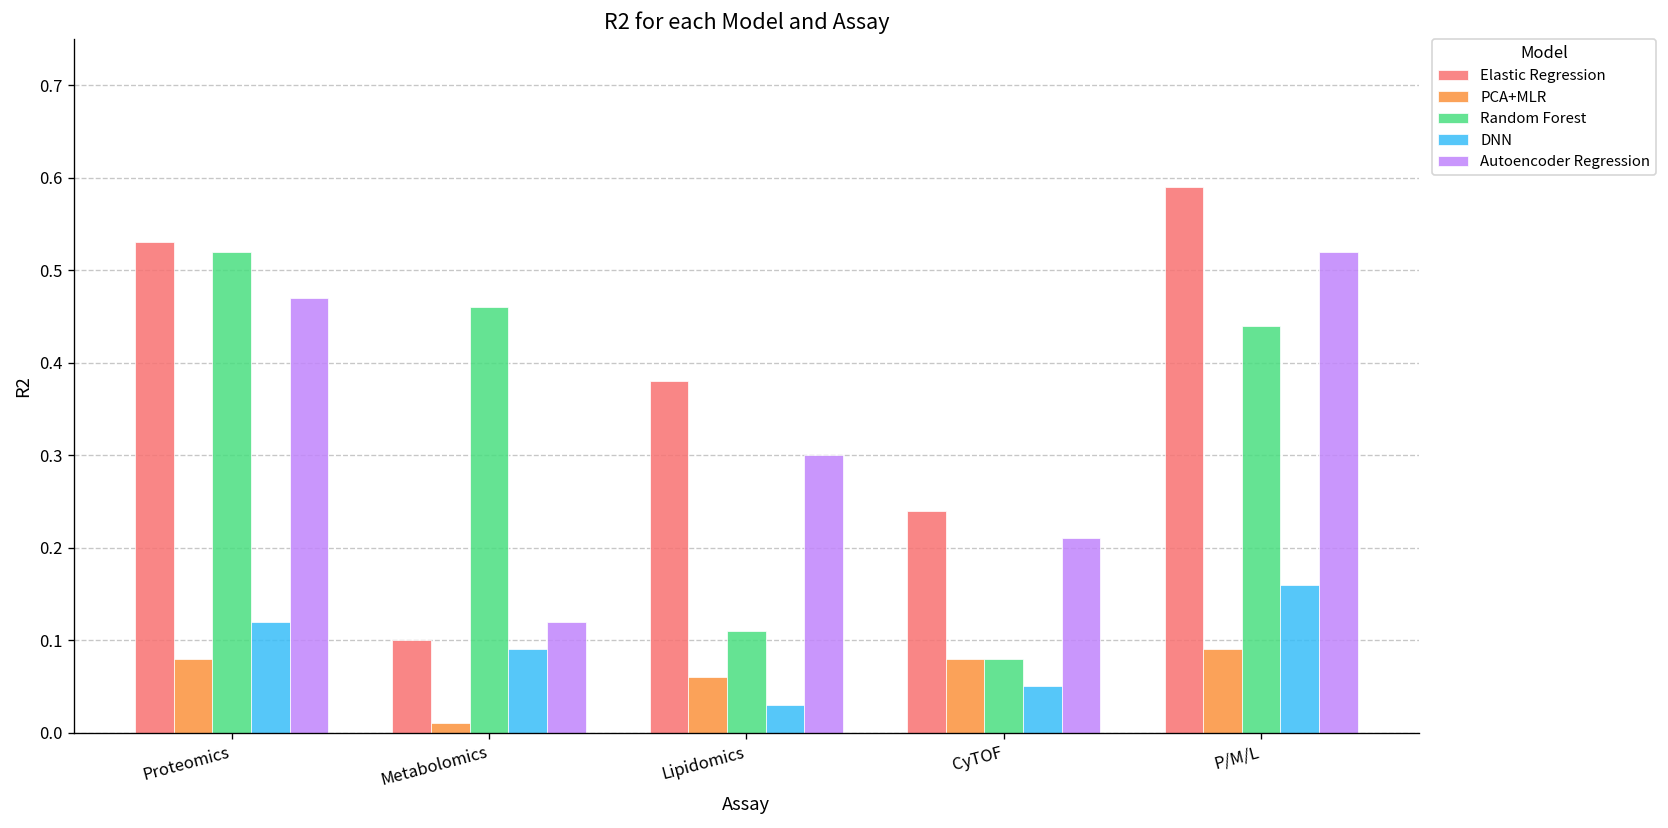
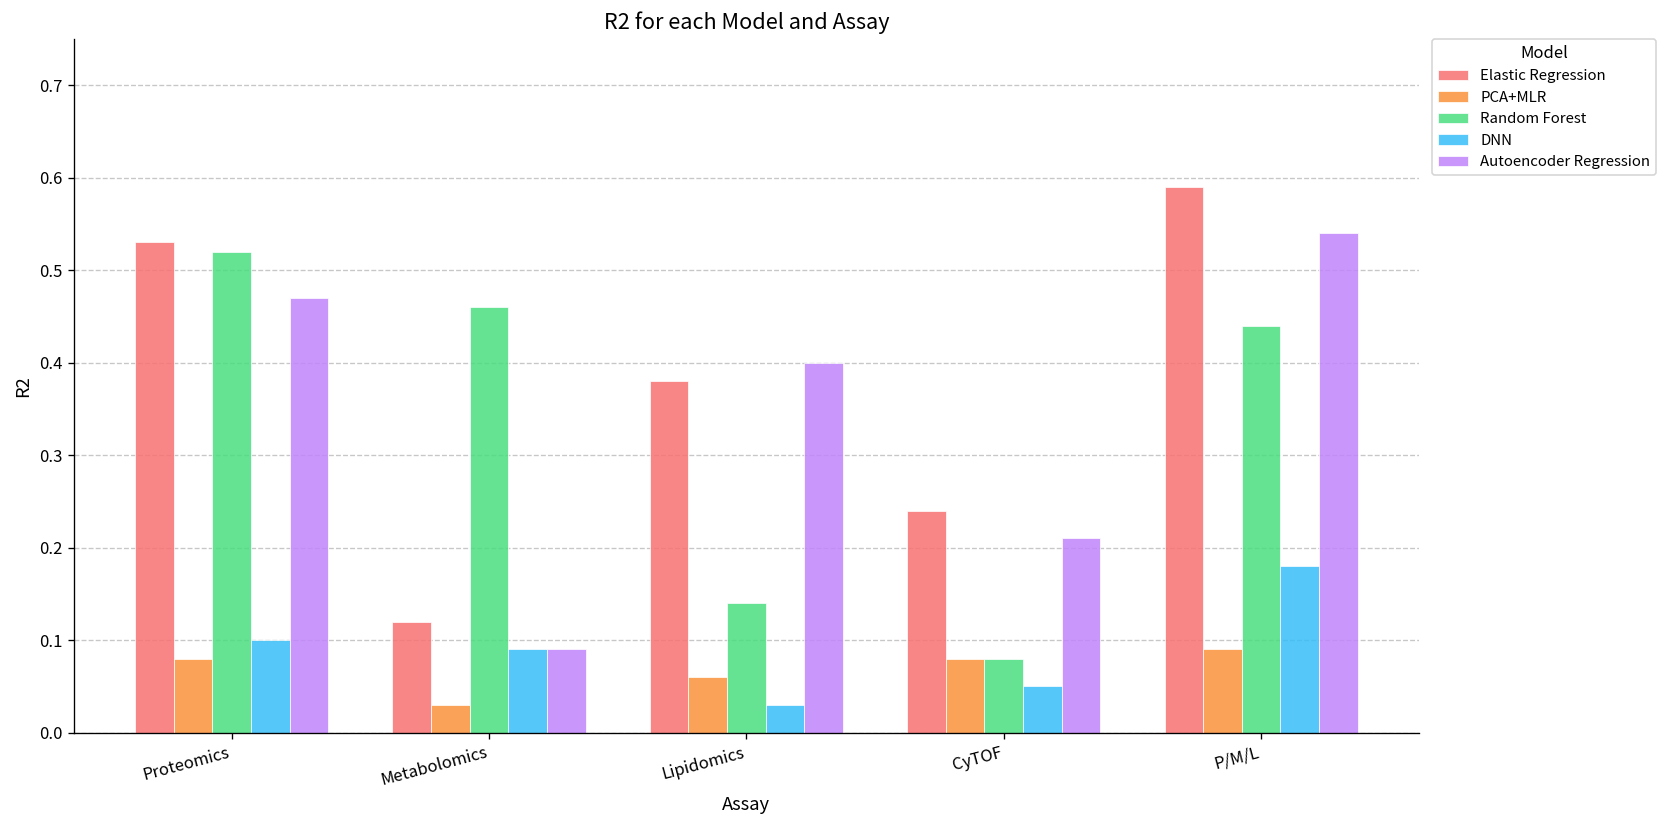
DNN, Proteomics: 0.12 -> 0.10
Elastic Regression, Metabolomics: 0.10 -> 0.12
PCA+MLR, Metabolomics: 0.01 -> 0.03
Autoencoder Regression, Metabolomics: 0.12 -> 0.09
Random Forest, Lipidomics: 0.11 -> 0.14
Autoencoder Regression, Lipidomics: 0.3 -> 0.4
DNN, P/M/L: 0.16 -> 0.18
Autoencoder Regression, P/M/L: 0.52 -> 0.54
